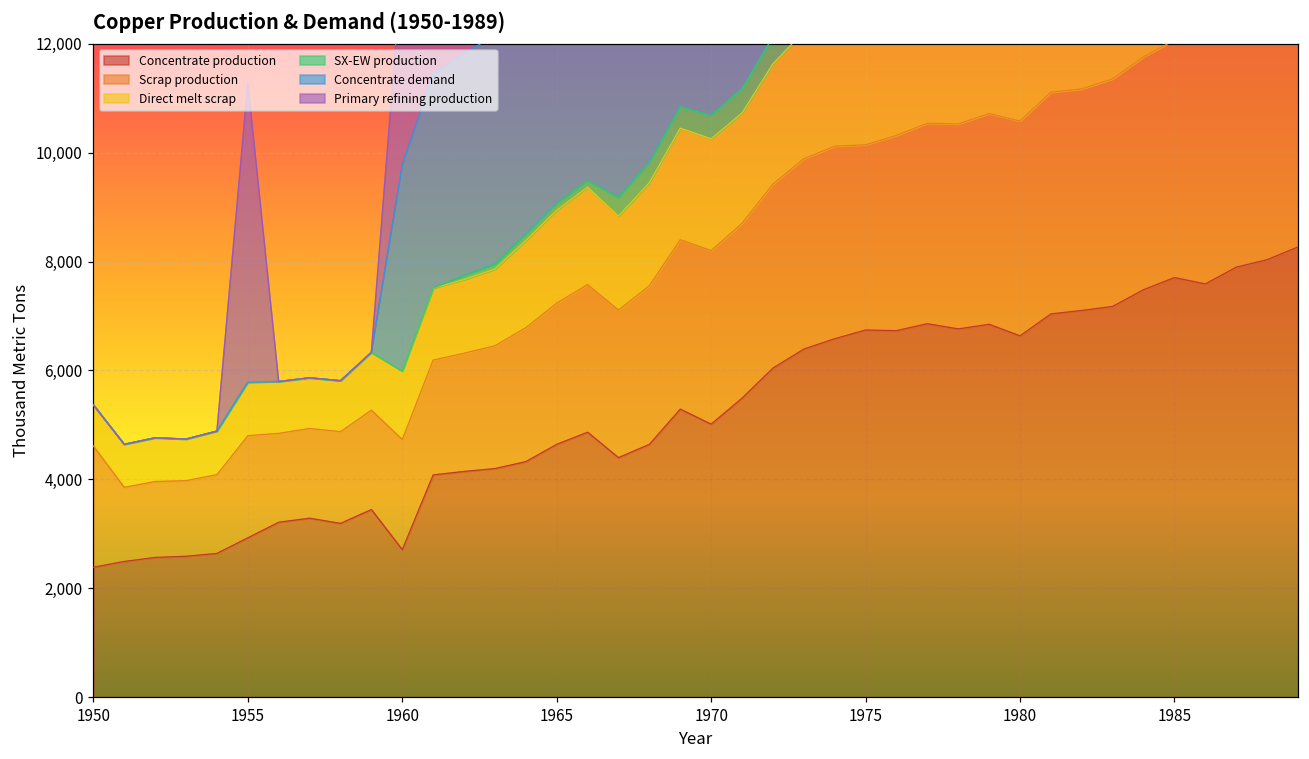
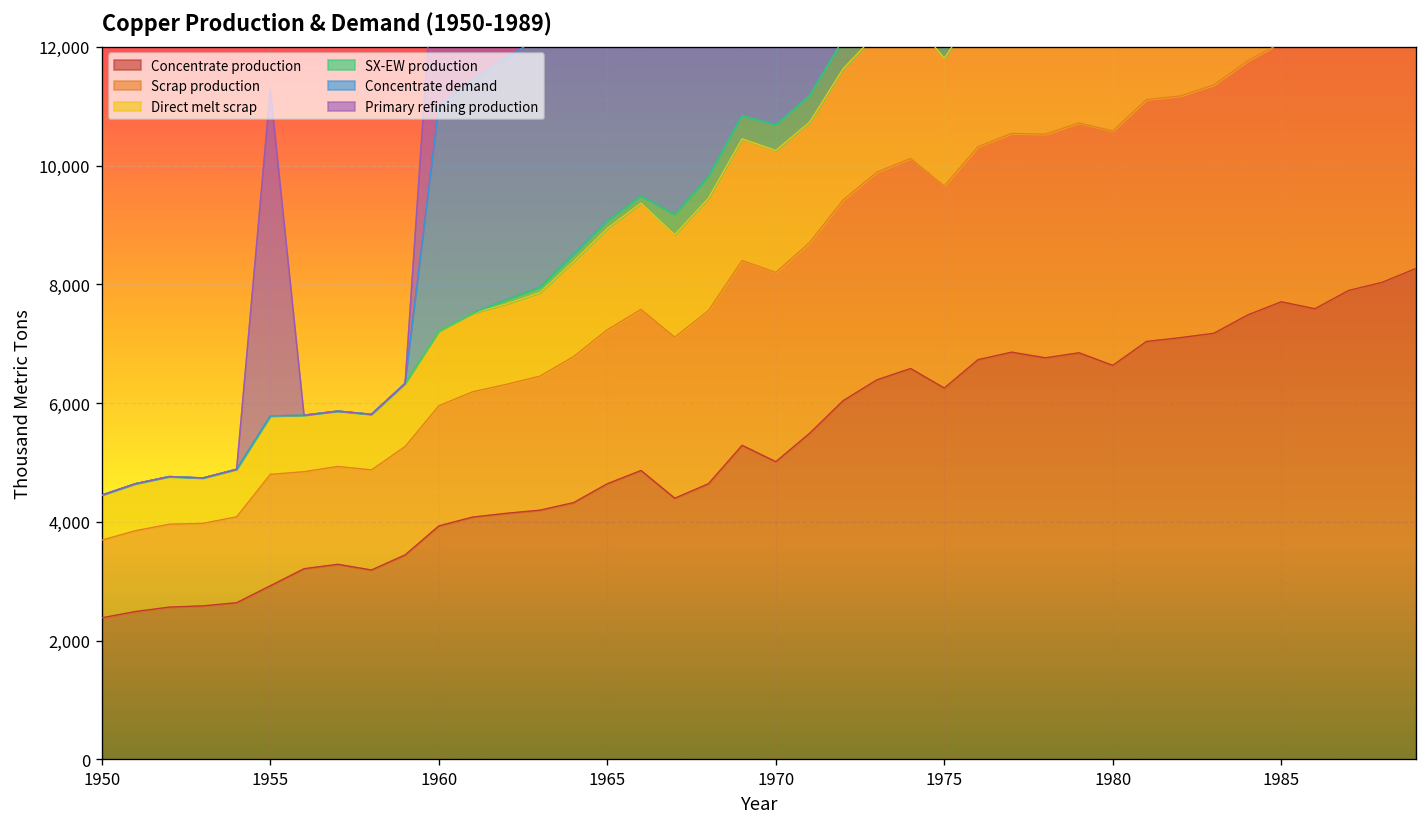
Scrap production, 1950: 2,200 -> 1,300
Concentrate production, 1960: 2,700 -> 3,900
Concentrate production, 1975: 6,700 -> 6,300
